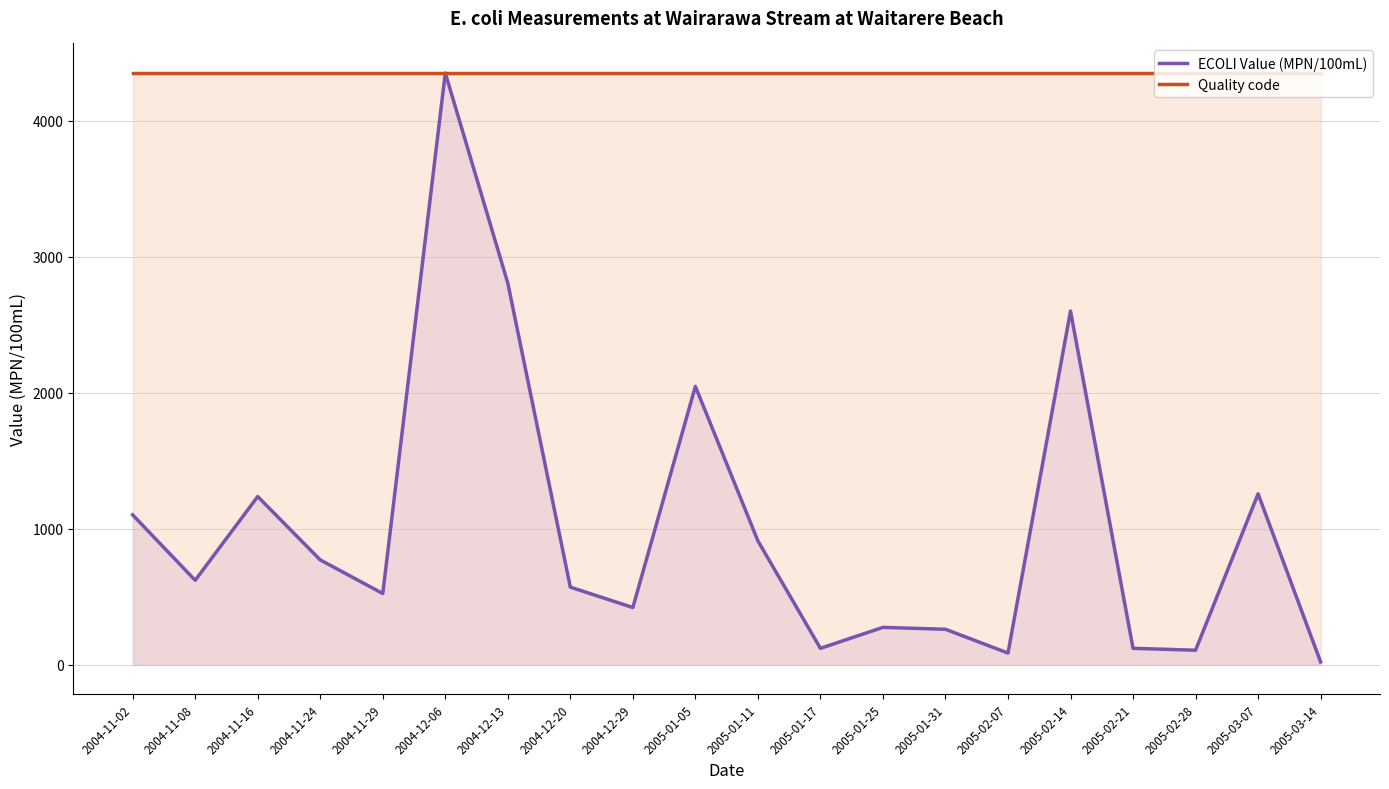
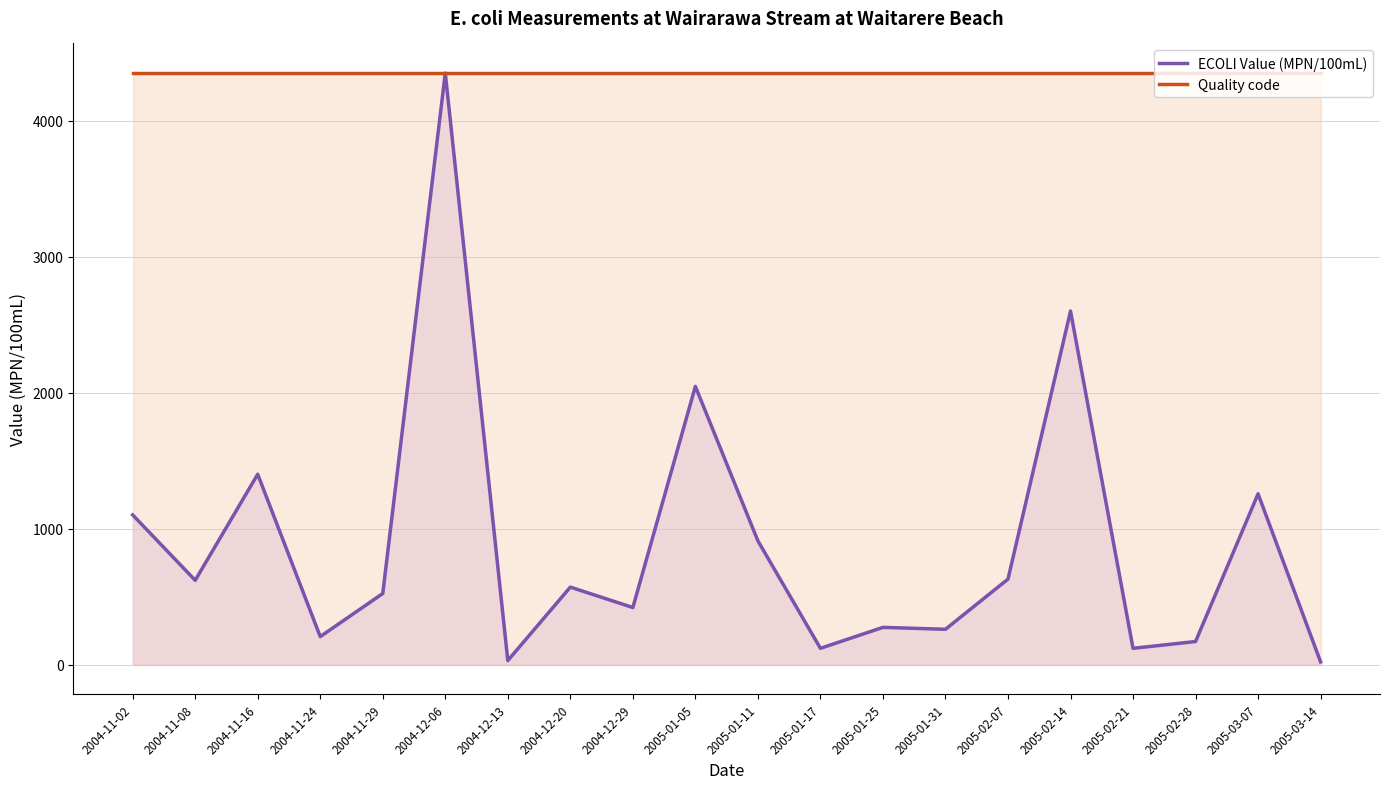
ECOLI Value (MPN/100mL), 2004-11-16: 1240 -> 1400
ECOLI Value (MPN/100mL), 2004-11-24: 770 -> 210
ECOLI Value (MPN/100mL), 2004-12-13: 2810 -> 30
ECOLI Value (MPN/100mL), 2005-02-07: 90 -> 630
ECOLI Value (MPN/100mL), 2005-02-28: 110 -> 170
